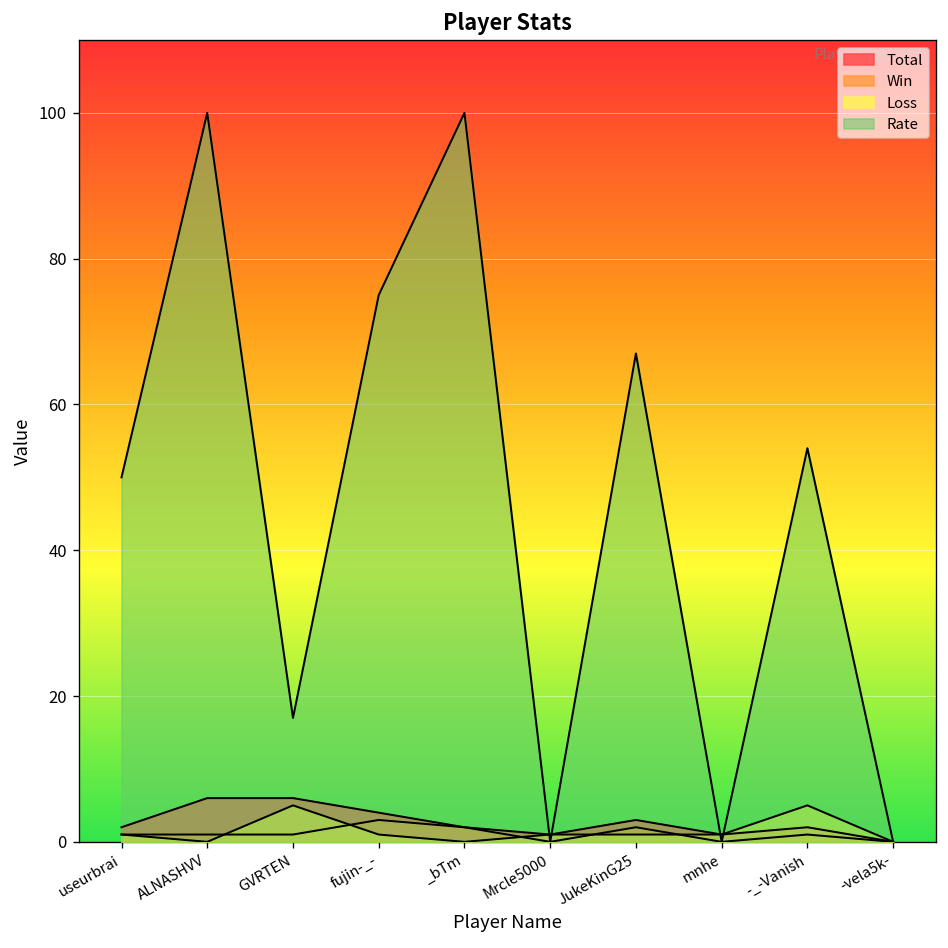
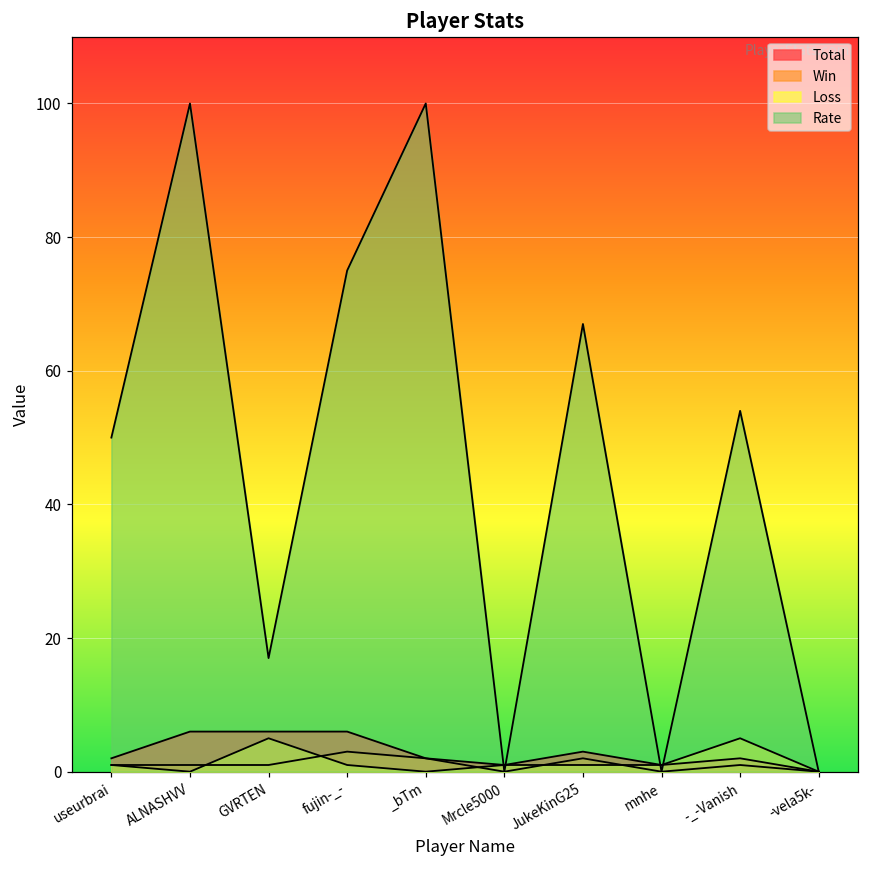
Total, fujin-_-: 4 -> 6
